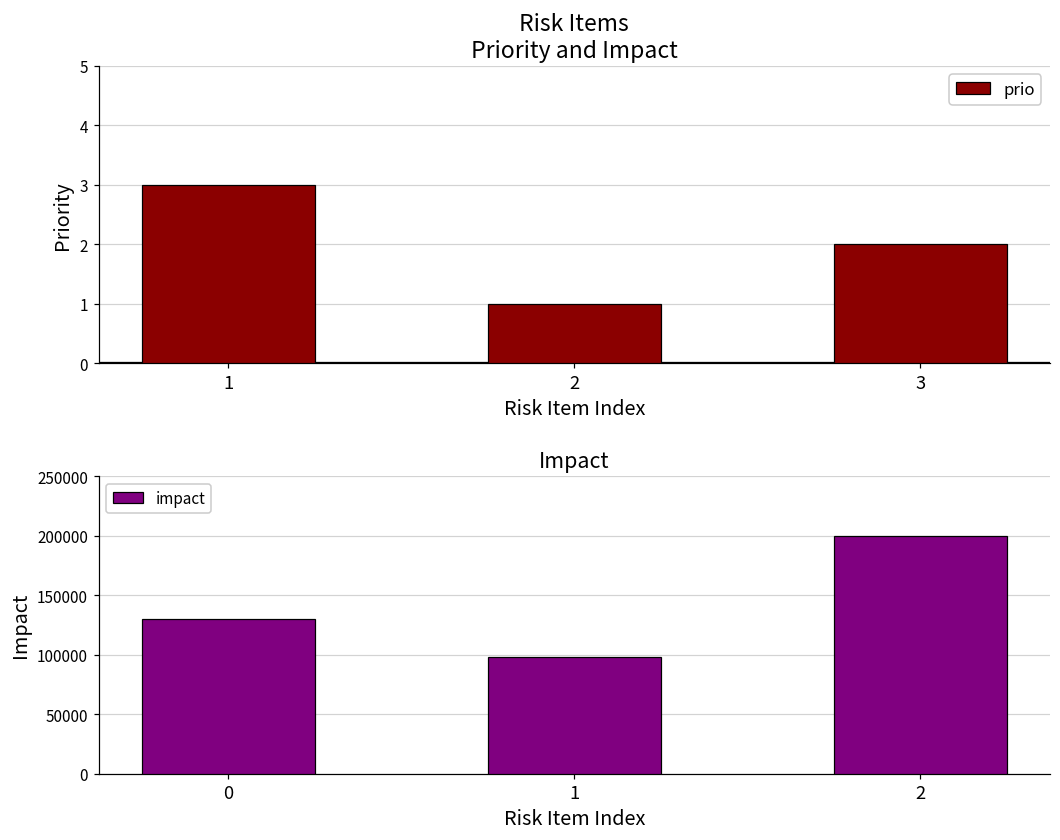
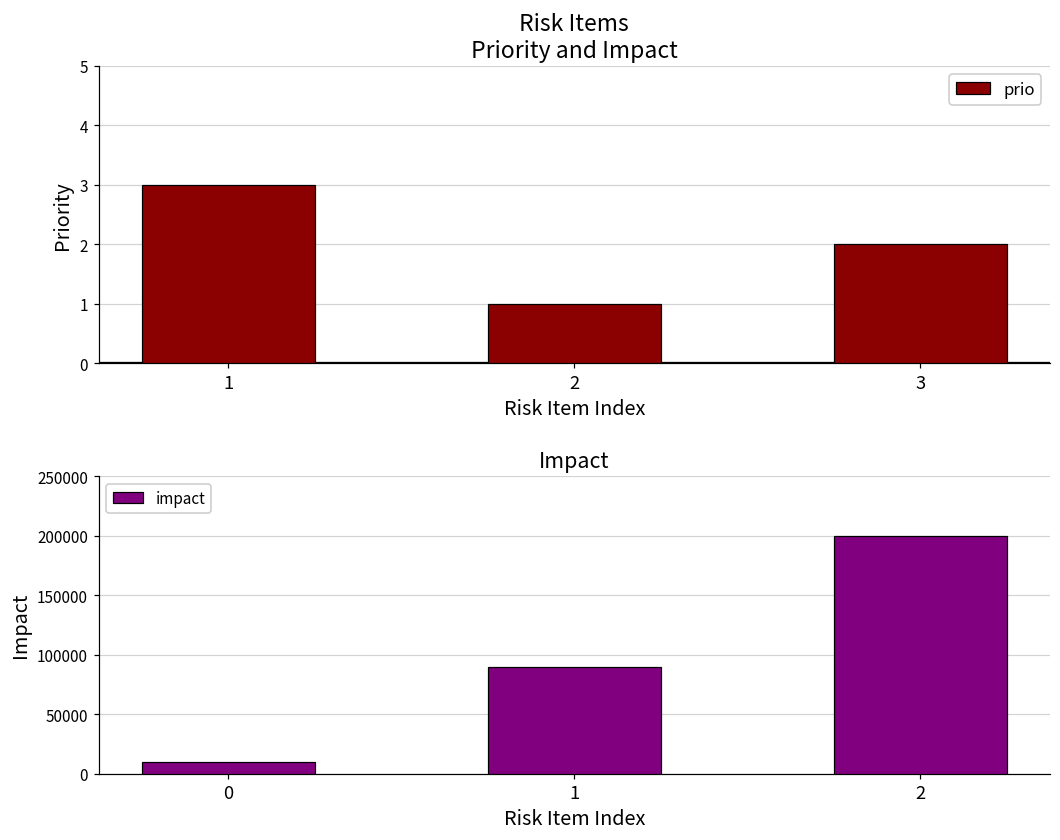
Impact, 0: 130000 -> 10000
Impact, 1: 98000 -> 90000
